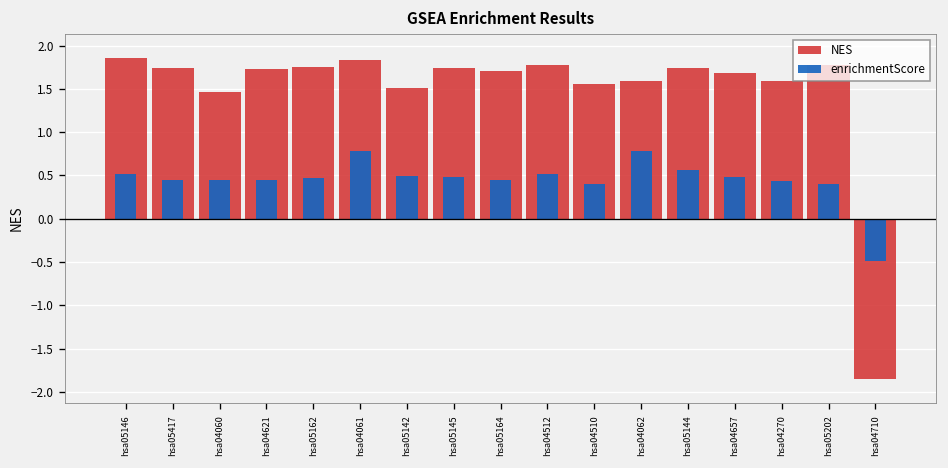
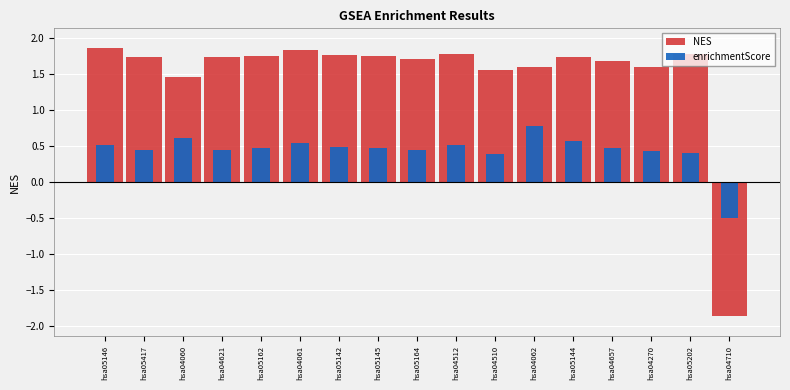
enrichmentScore, hsa04060: 0.4 -> 0.6
enrichmentScore, hsa04061: 0.8 -> 0.5
NES, hsa05142: 1.5 -> 1.8
